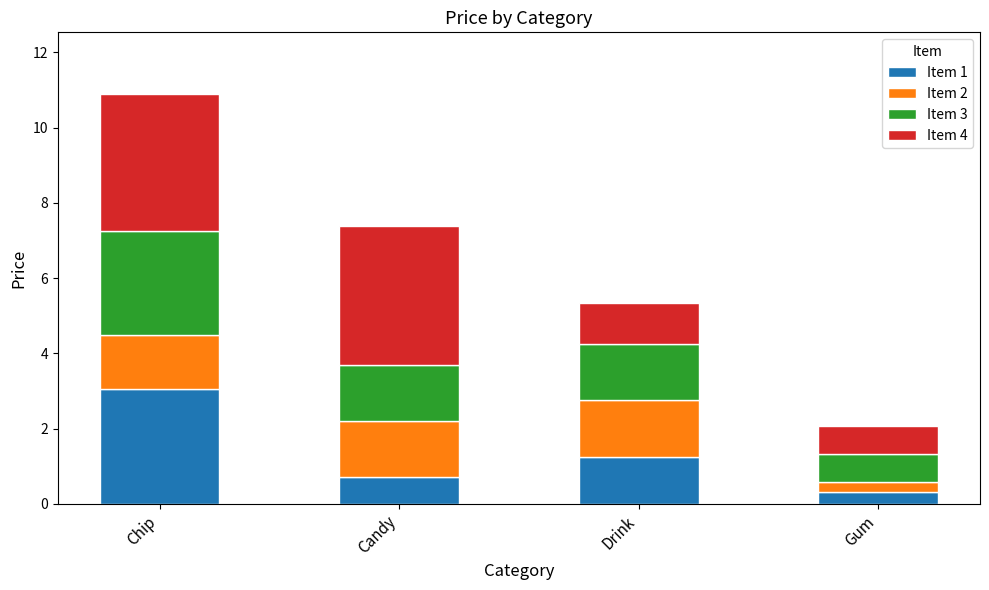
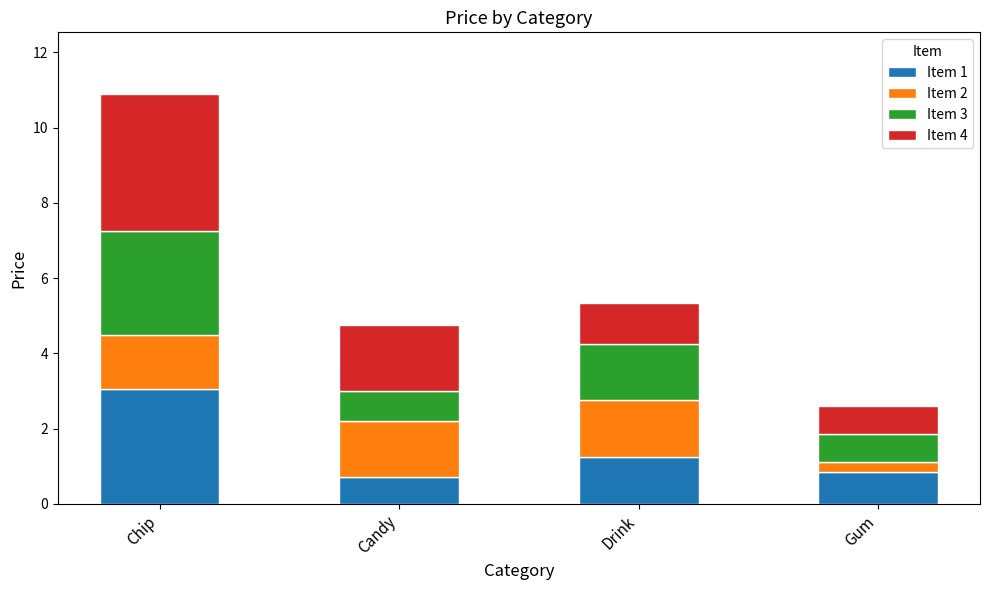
Item 3, Candy: 1.5 -> 0.8
Item 4, Candy: 3.7 -> 1.8
Item 1, Gum: 0.3 -> 0.9
